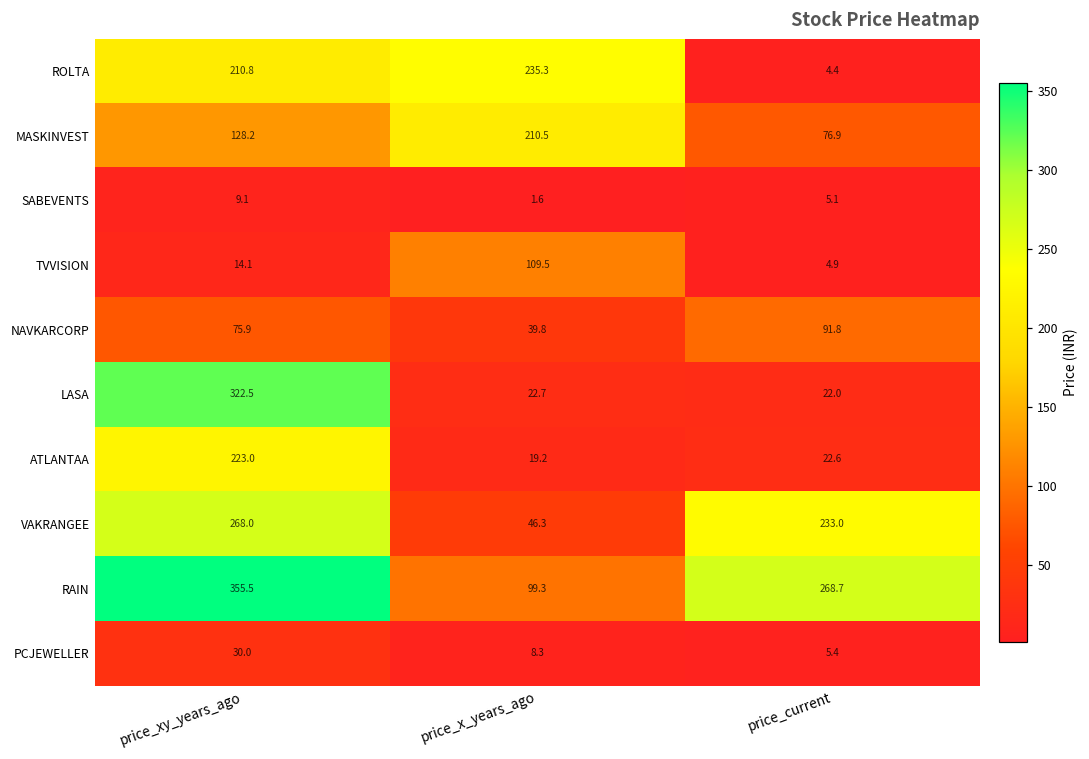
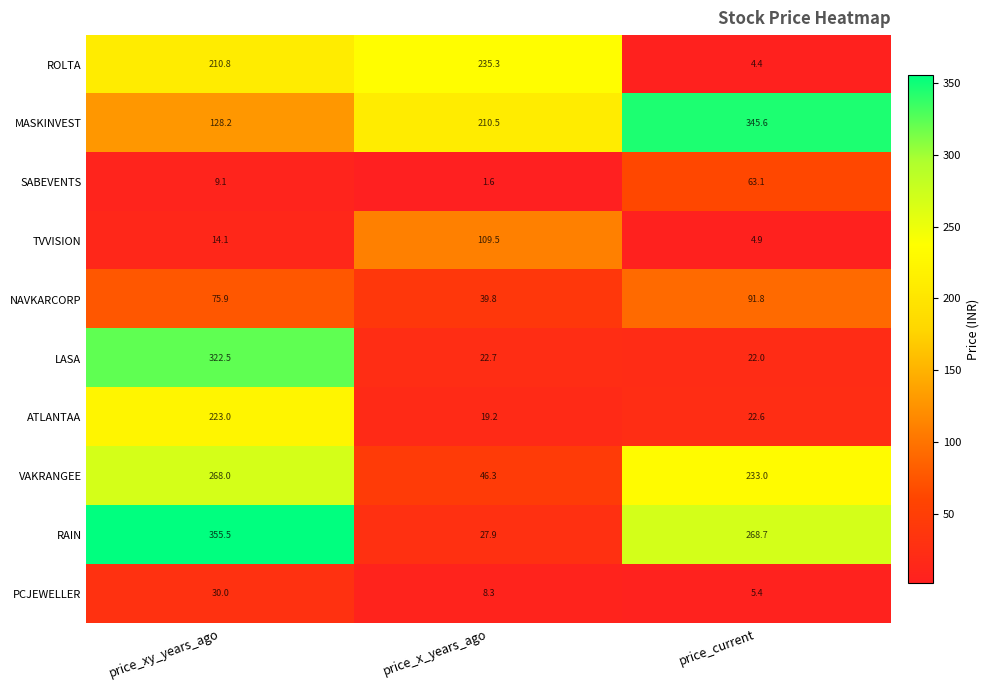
MASKINVEST, price_current: 76.9 -> 345.6
SABEVENTS, price_current: 5.1 -> 63.1
RAIN, price_x_years_ago: 99.3 -> 27.9
